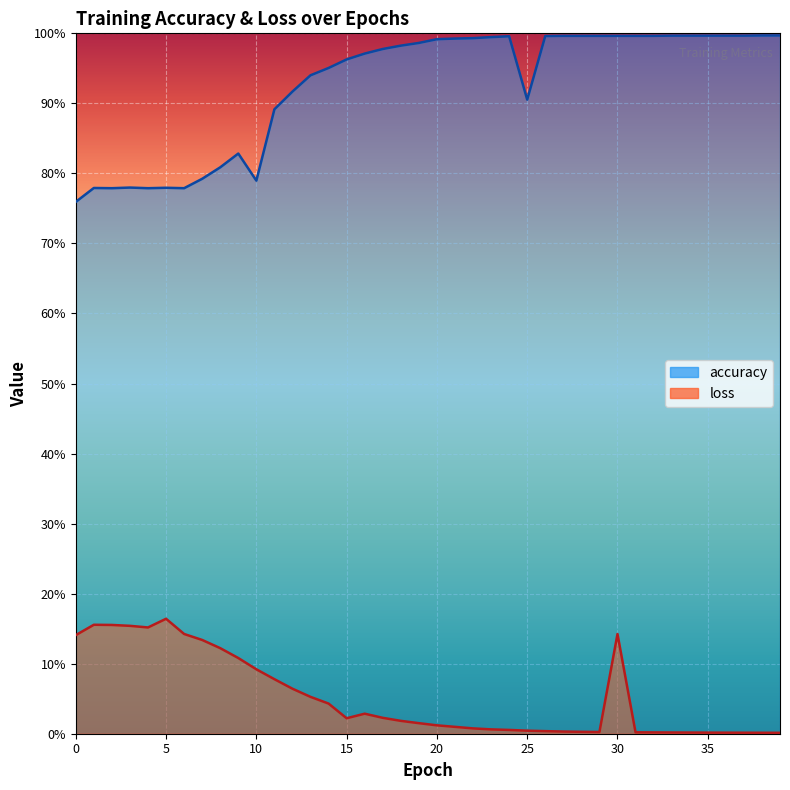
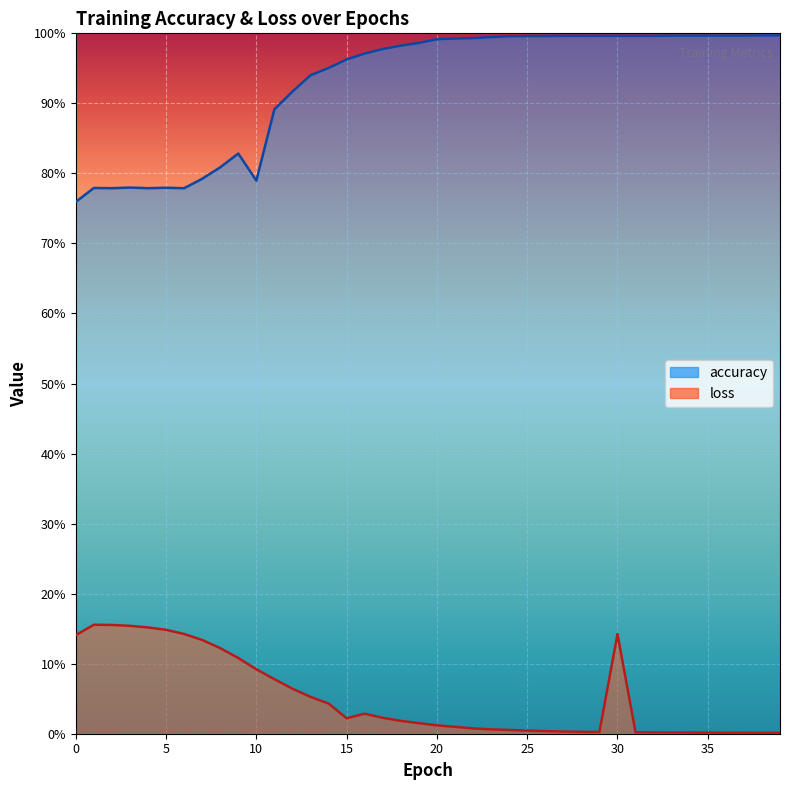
loss, 5: 16% -> 15%
accuracy, 25: 91% -> 100%
